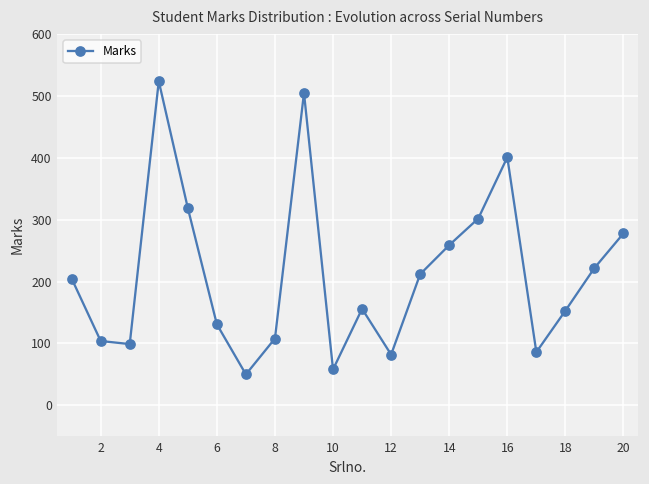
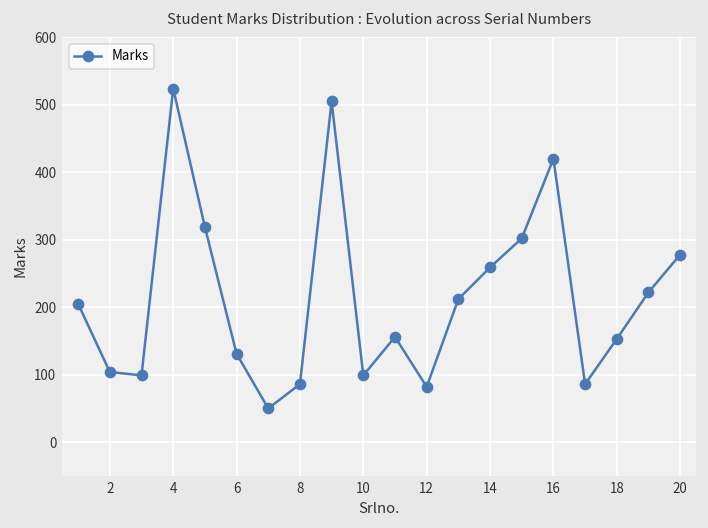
8: 110 -> 90
10: 60 -> 100
16: 400 -> 420
